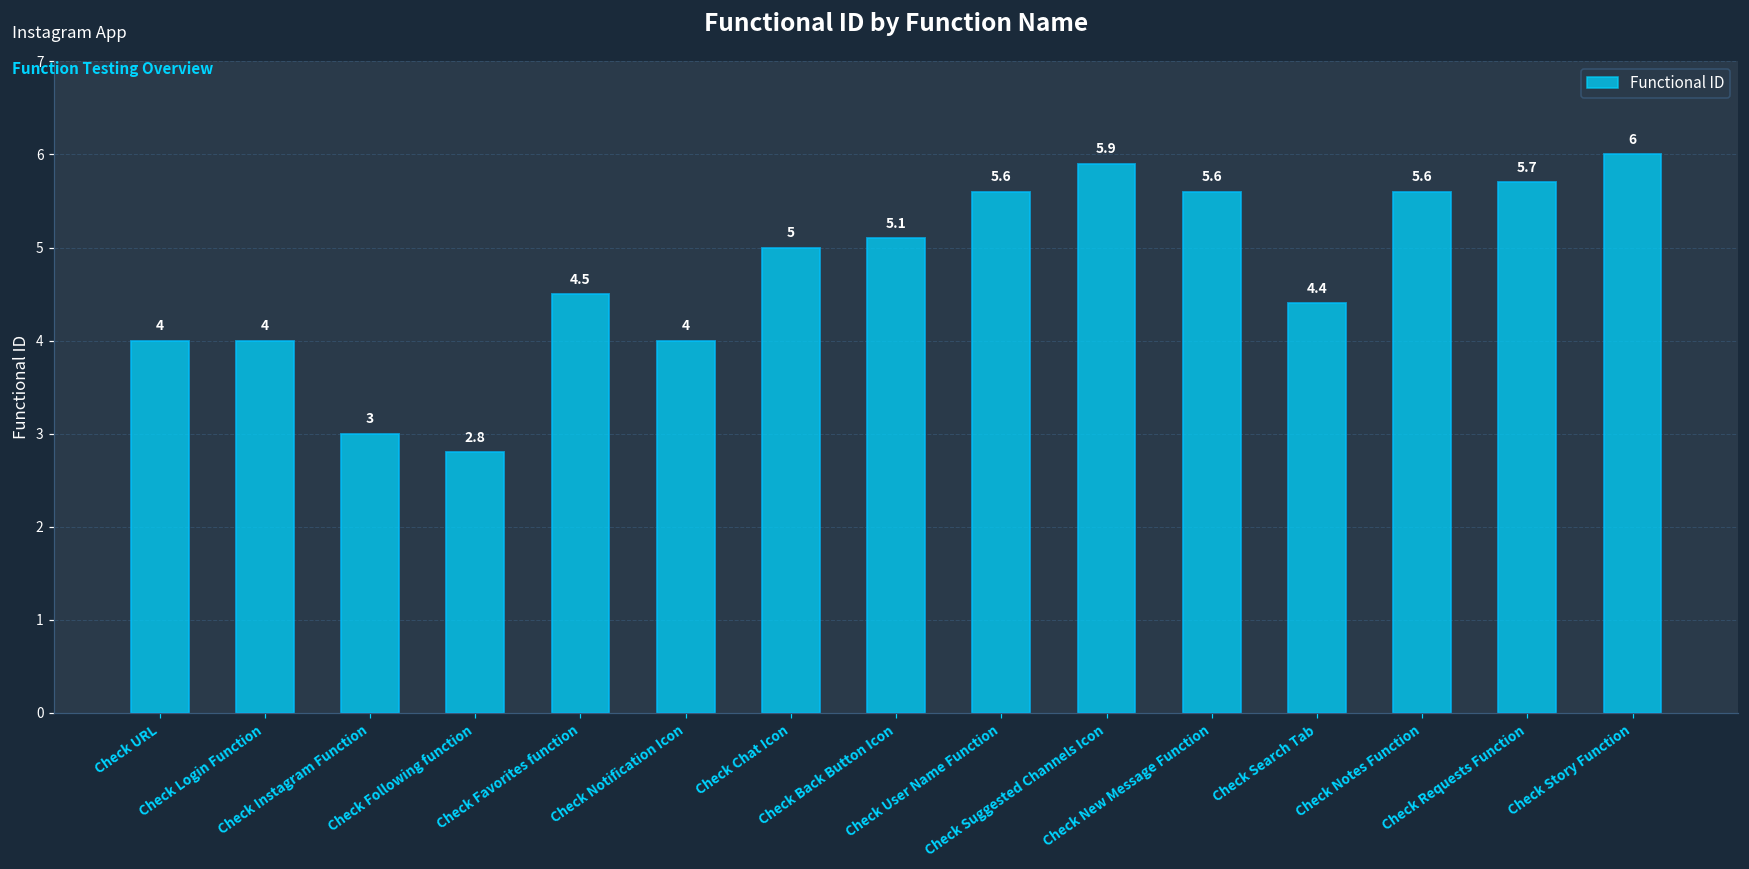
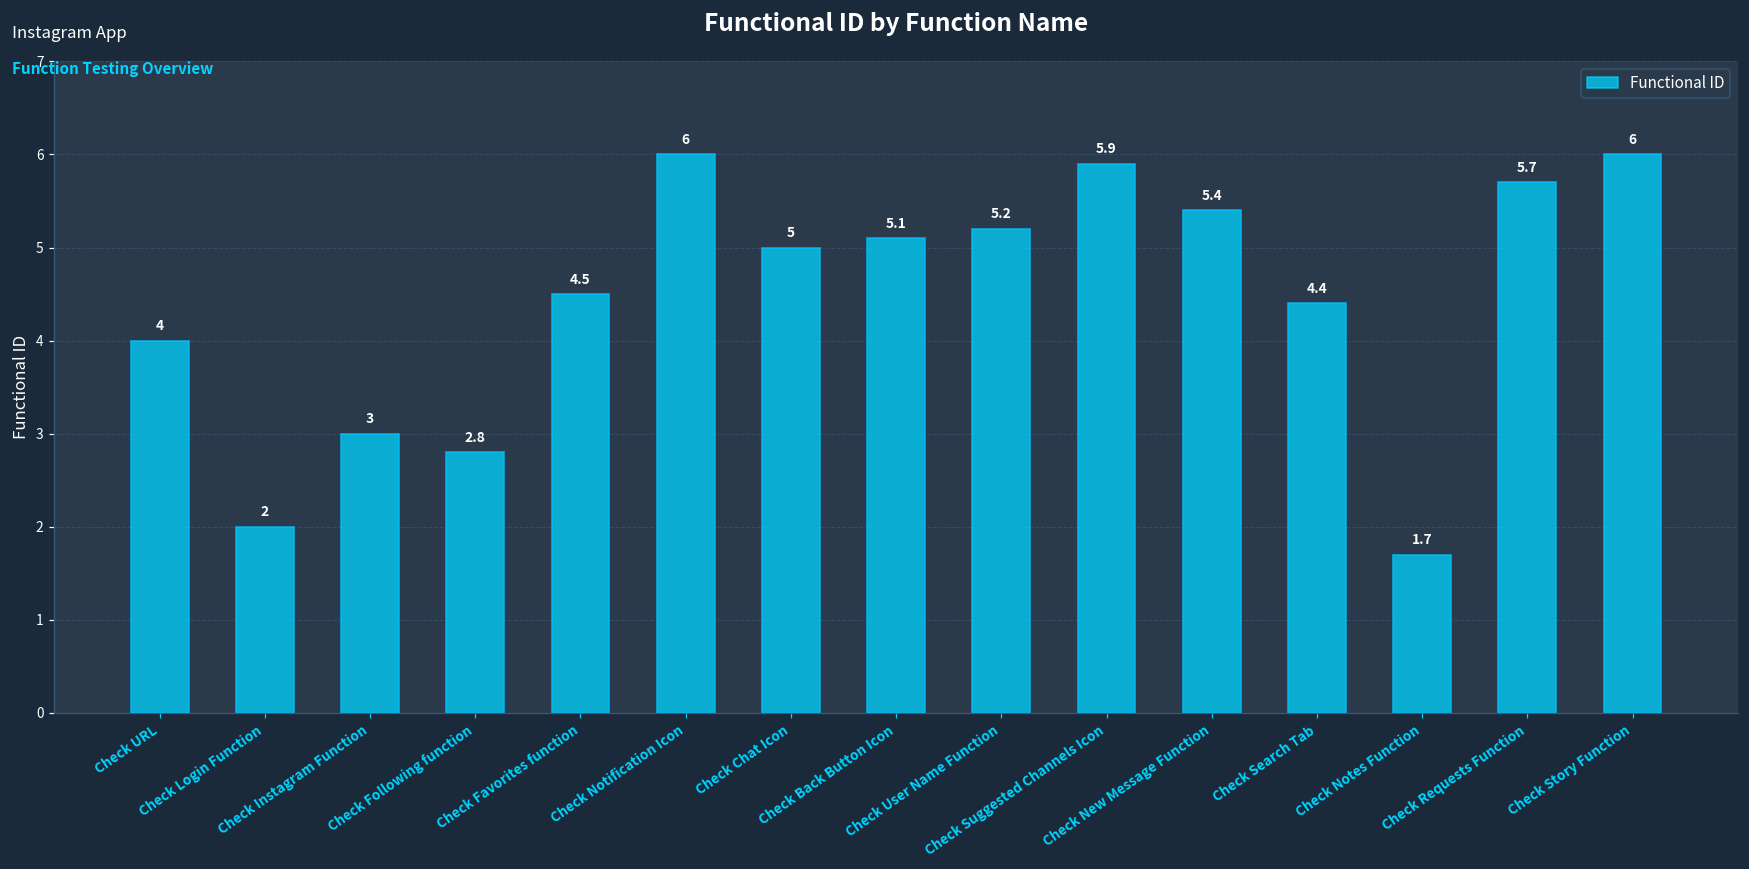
Check Login Function: 4 -> 2
Check Notification Icon: 4 -> 6
Check User Name Function: 5.6 -> 5.2
Check New Message Function: 5.6 -> 5.4
Check Notes Function: 5.6 -> 1.7
